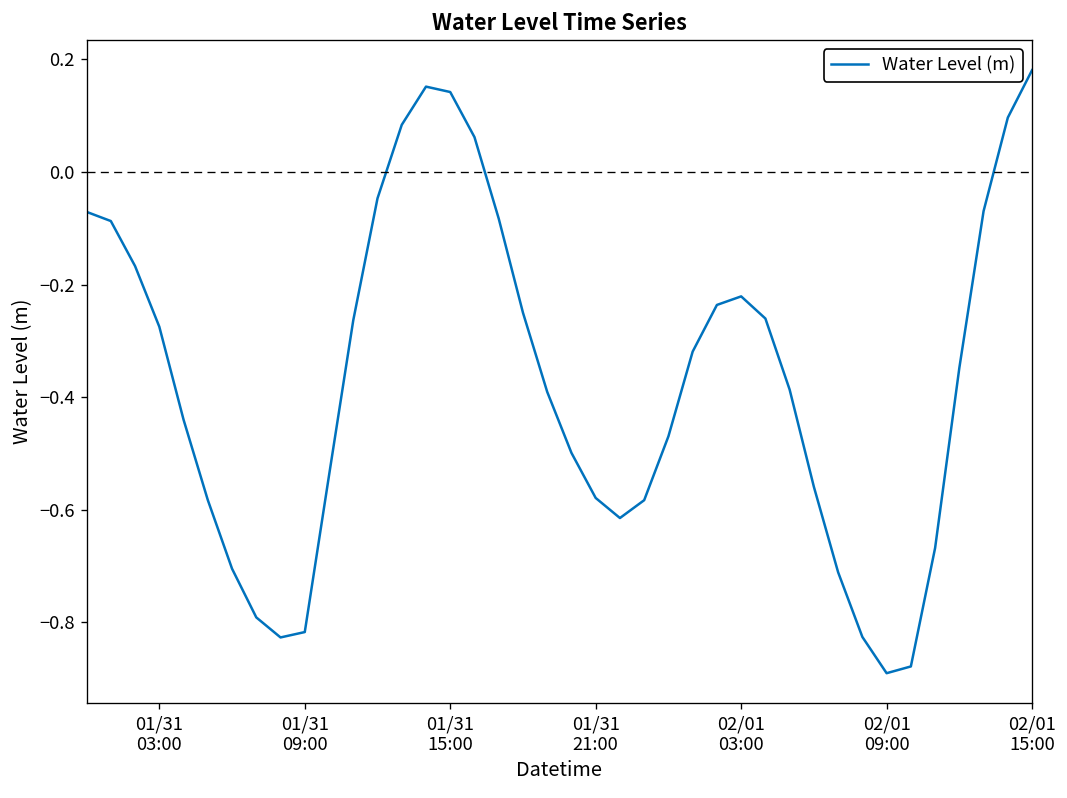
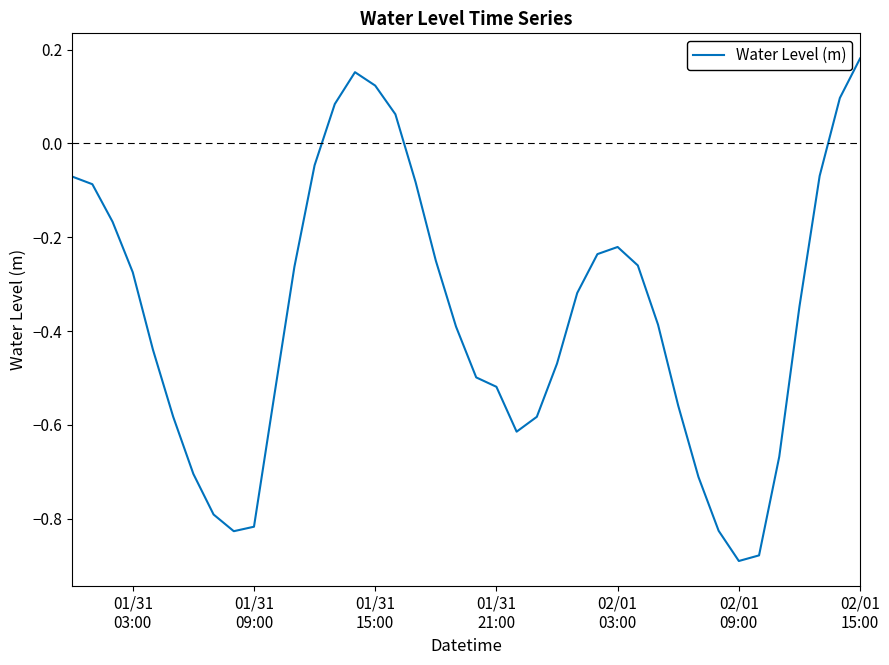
01/31 15:00: 0.14 -> 0.12
01/31 21:00: -0.58 -> -0.52
